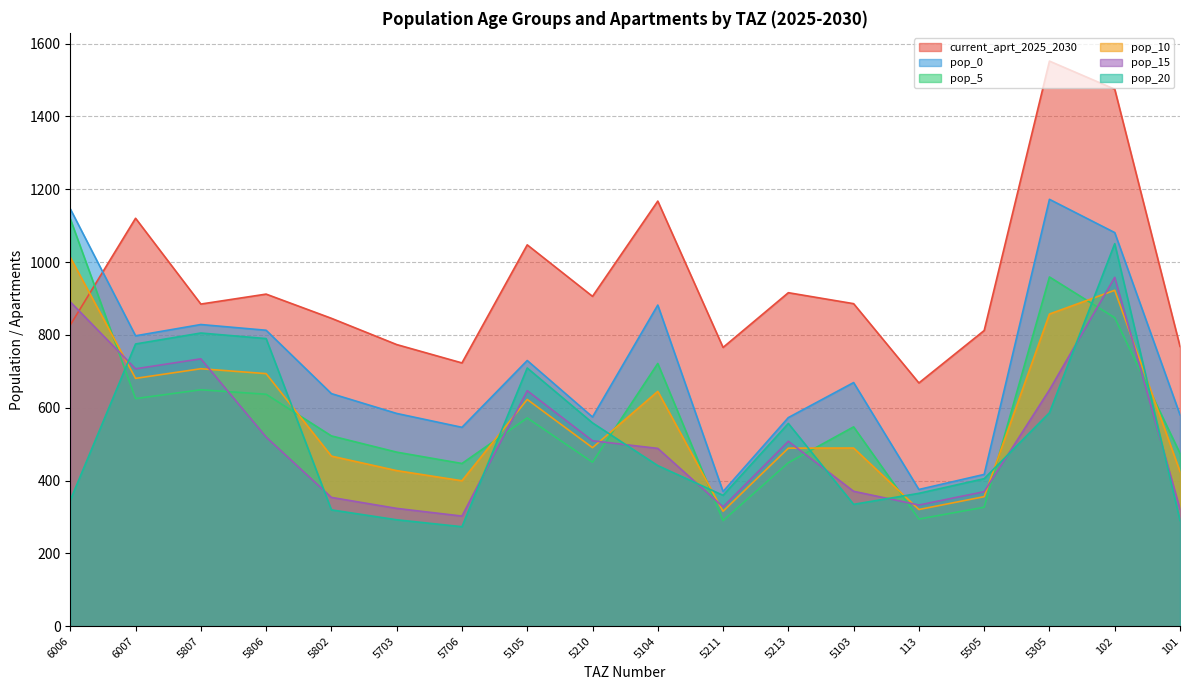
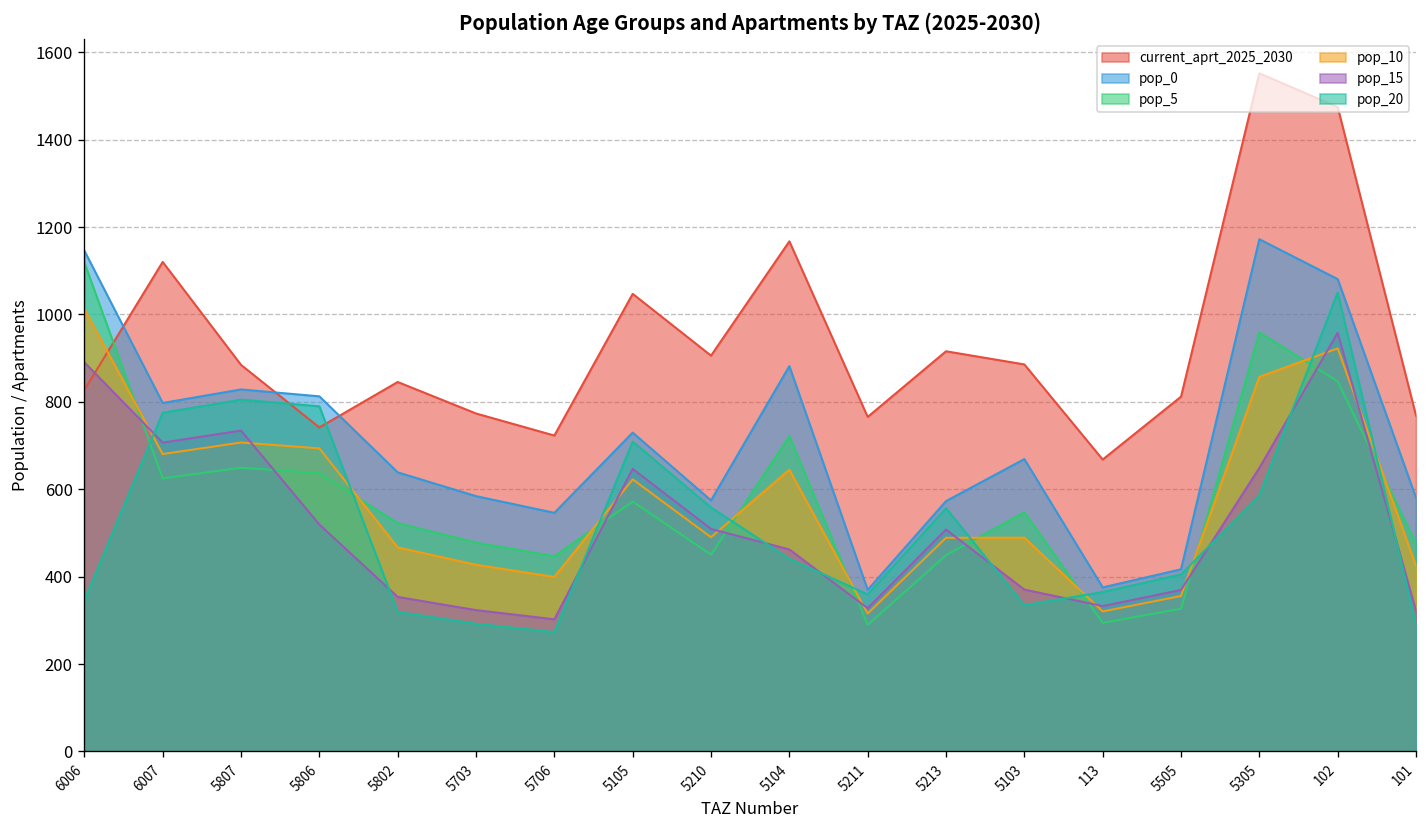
current_aprt_2025_2030, 5806: 910 -> 740
pop_15, 5104: 490 -> 460
